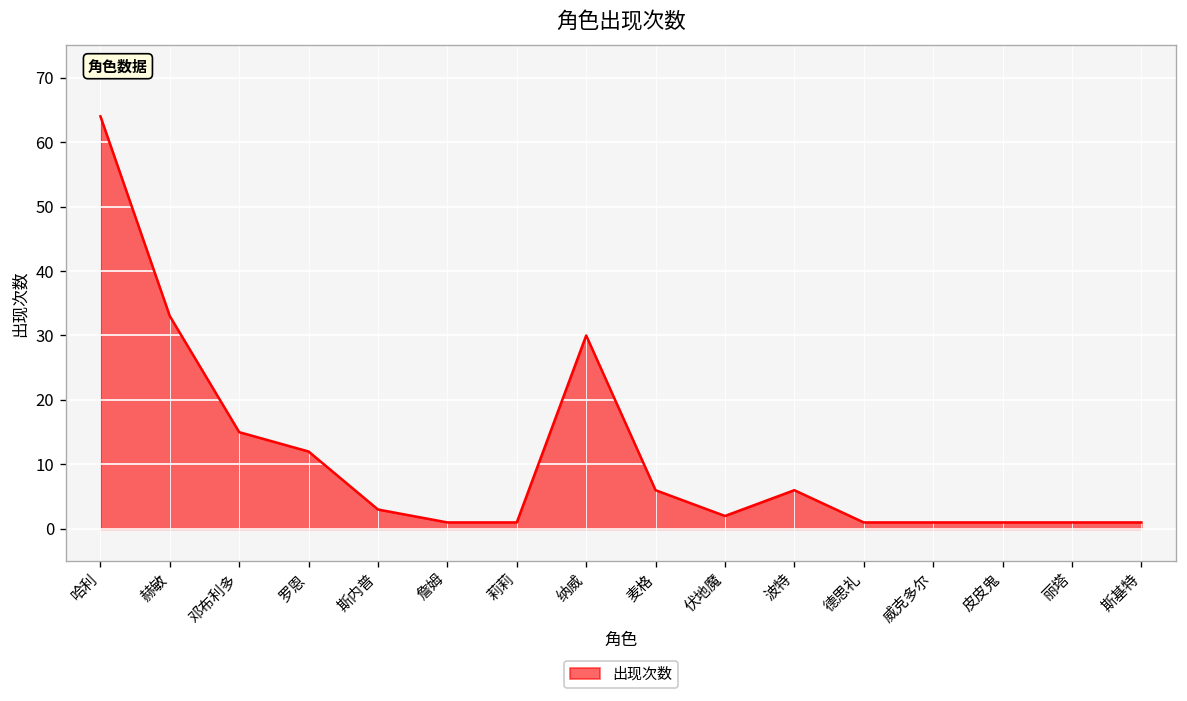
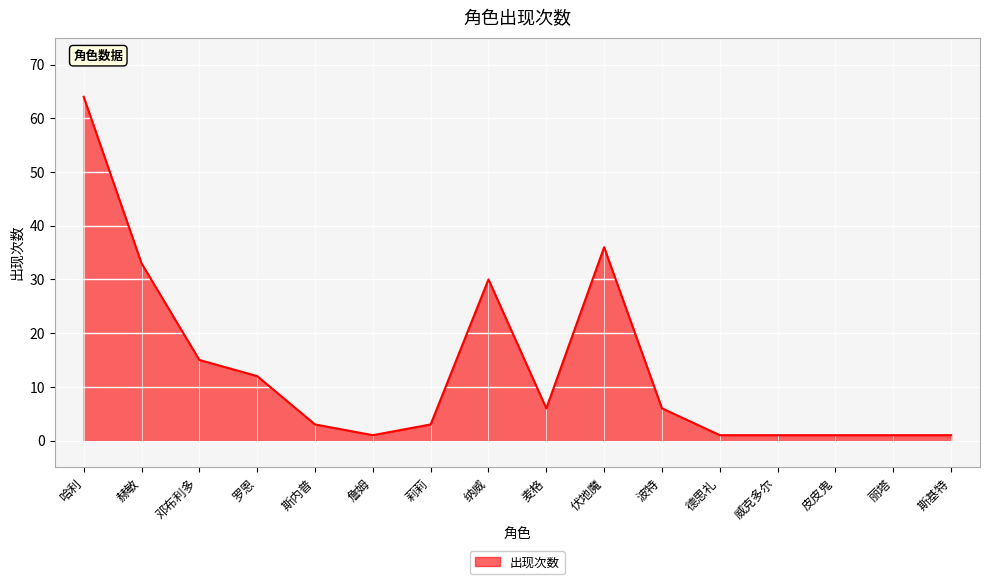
莉莉: 1 -> 3
伏地魔: 2 -> 36
